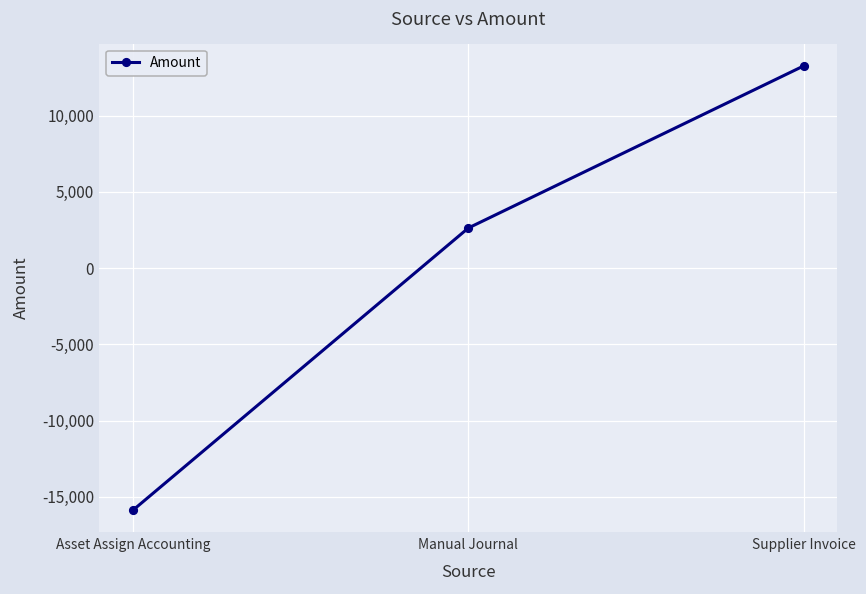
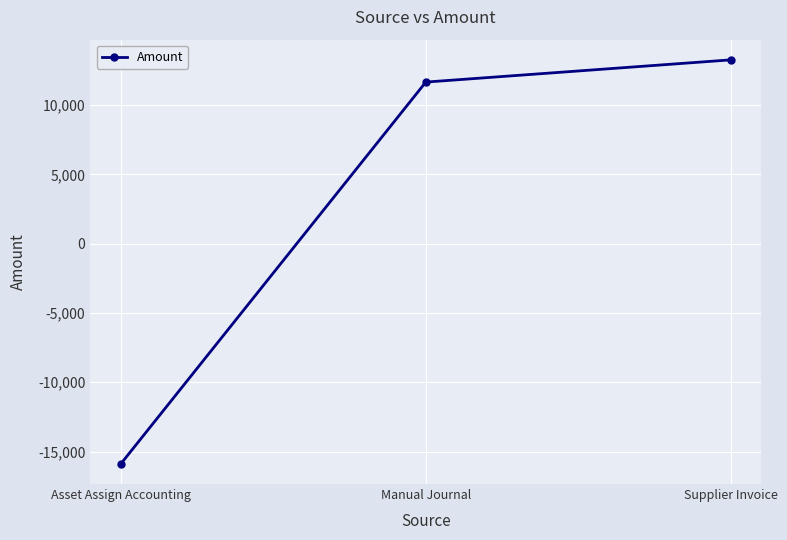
Manual Journal: 2,600 -> 11,700
